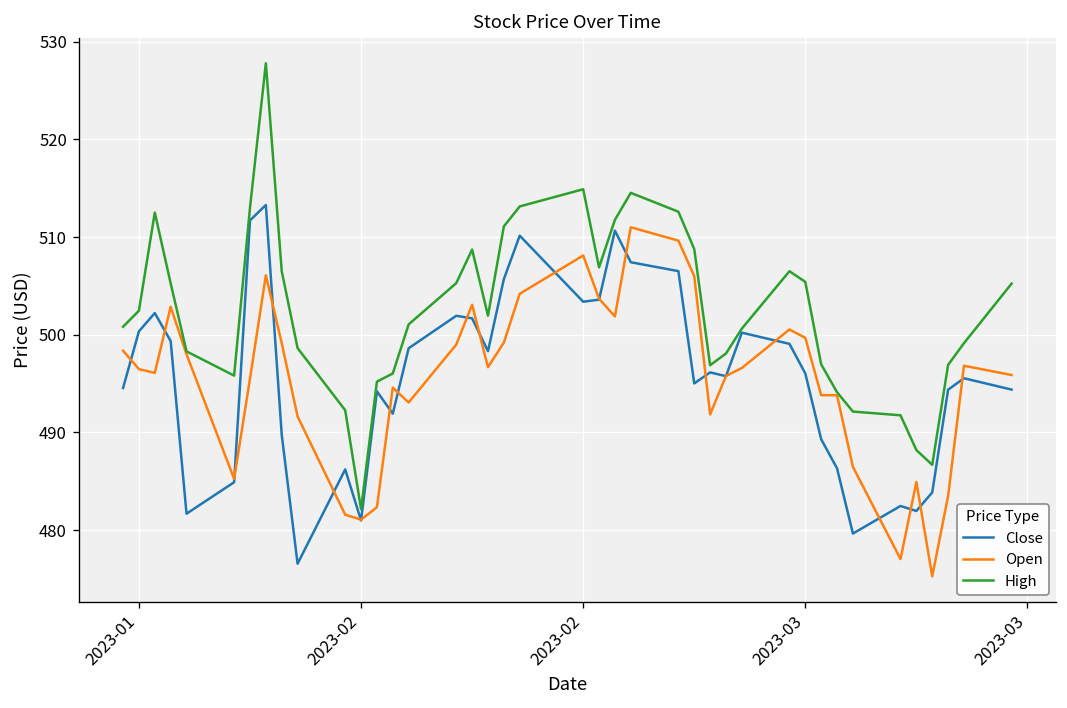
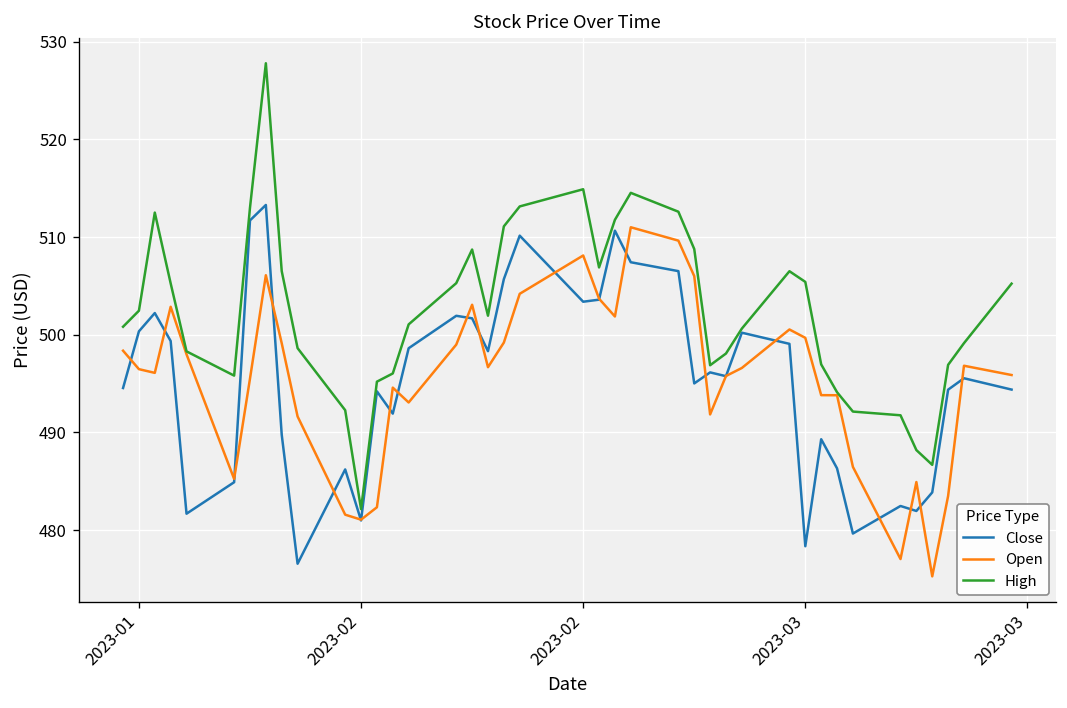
Close, 2023-03: 496 -> 478
